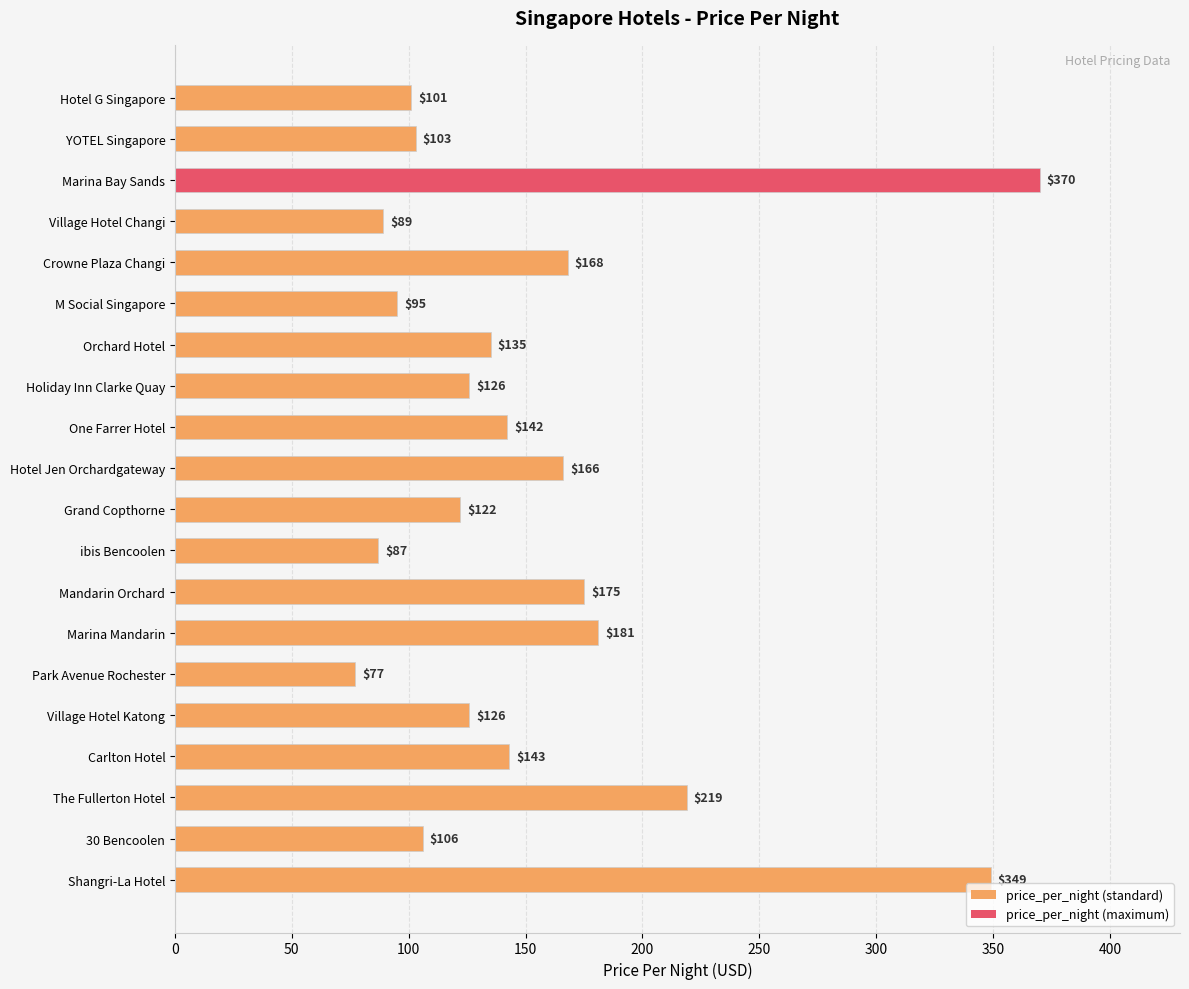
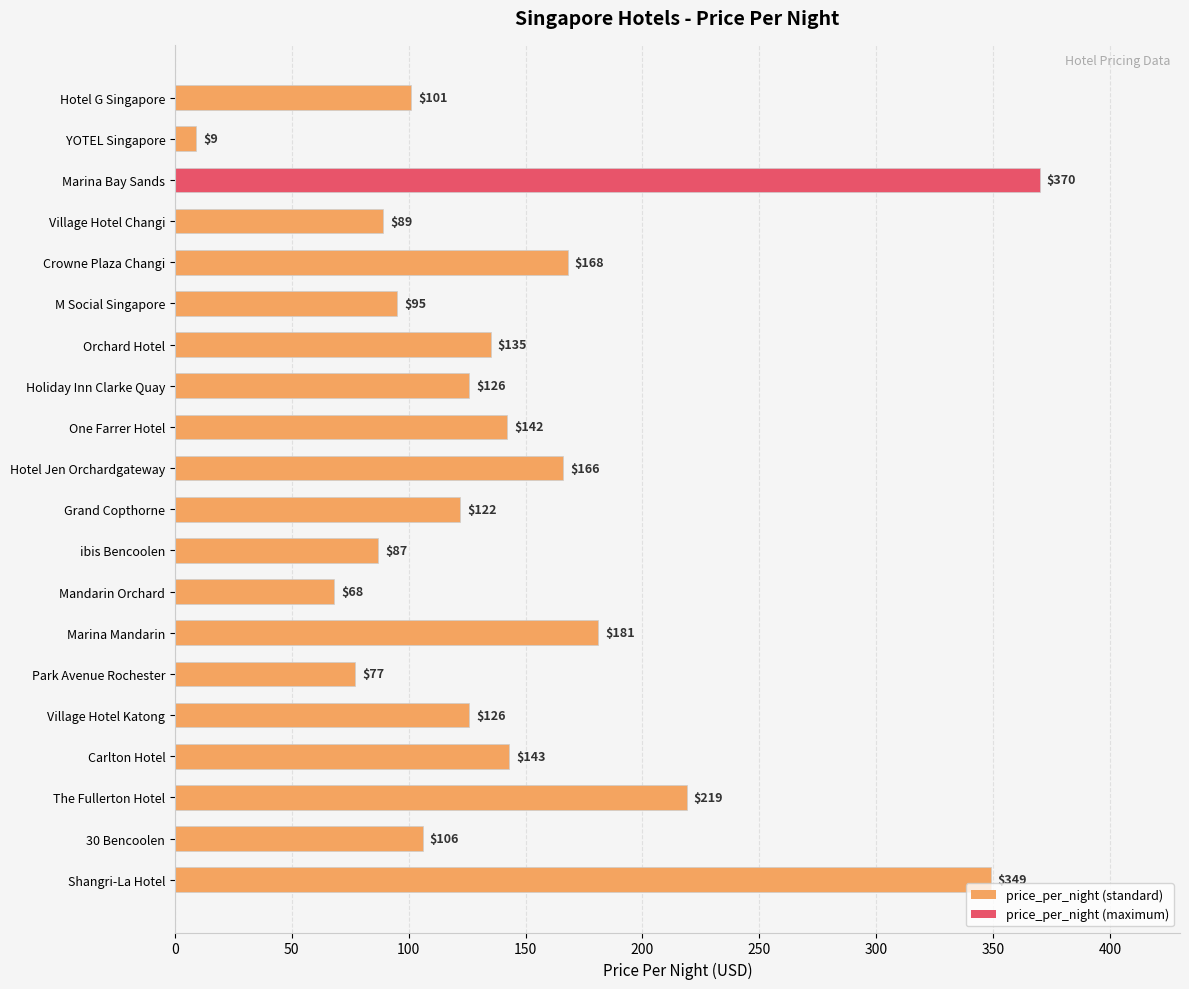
YOTEL Singapore: $103 -> $9
Mandarin Orchard: $175 -> $68
